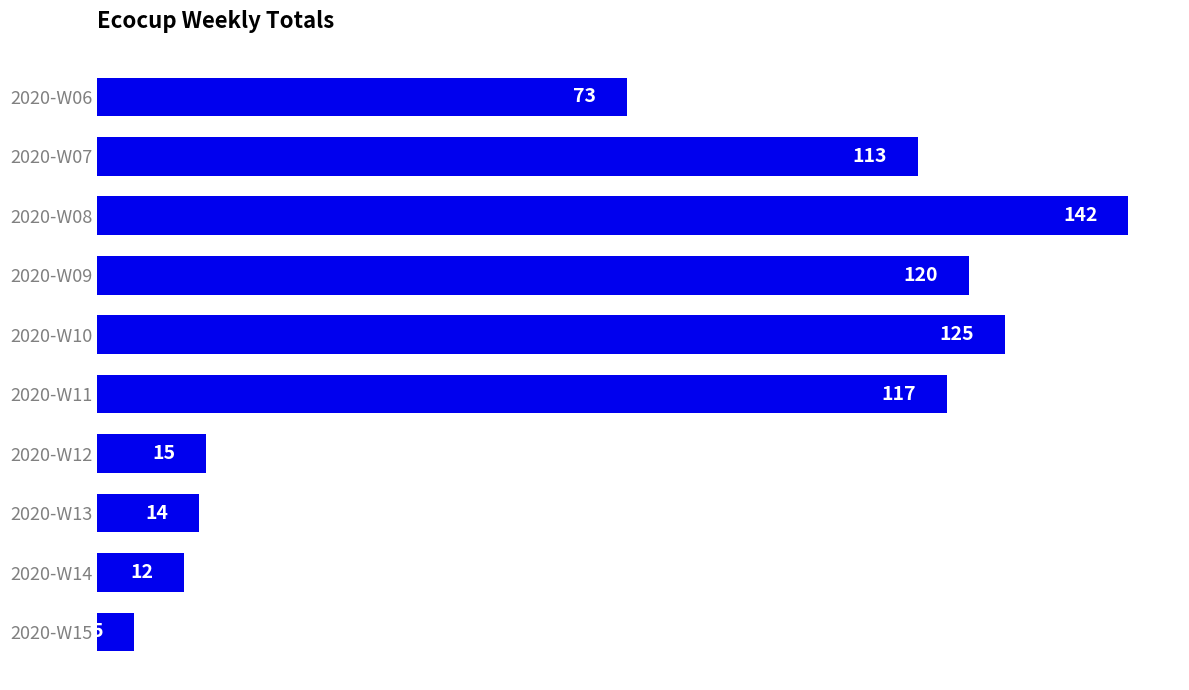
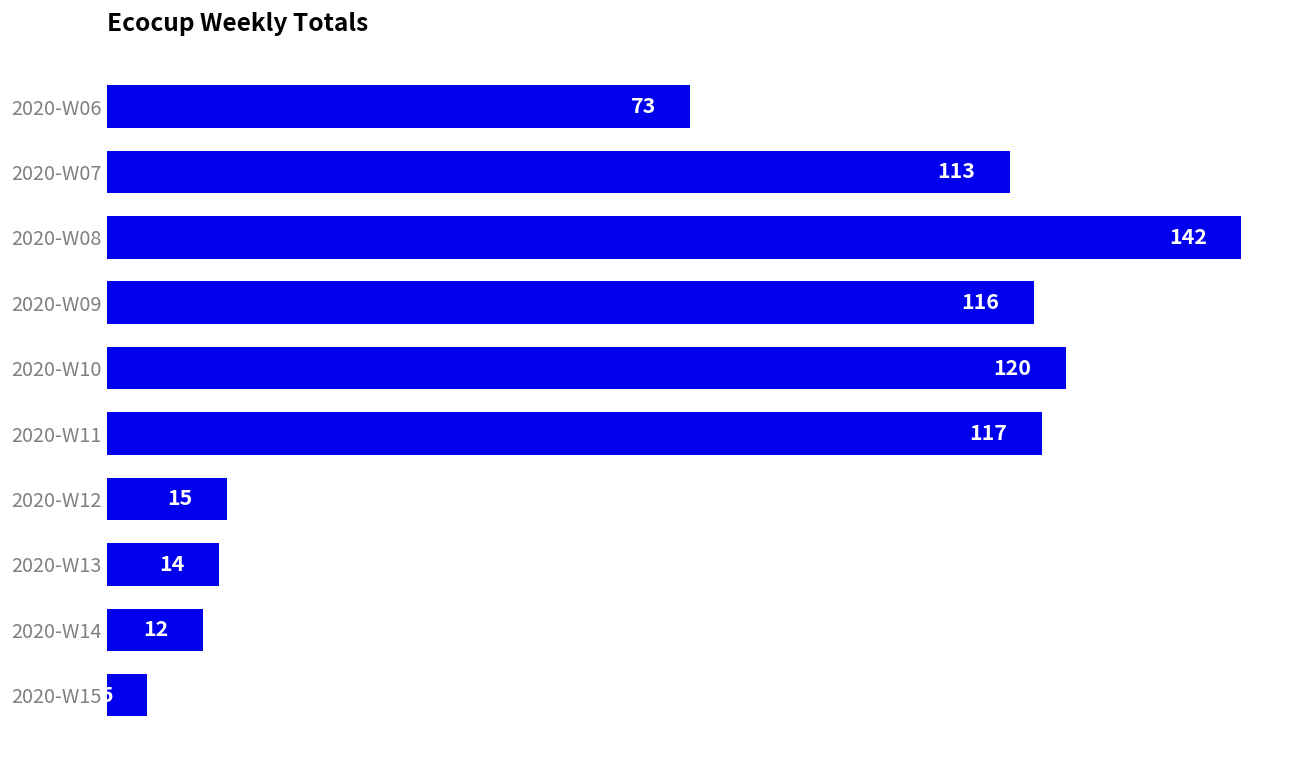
2020-W09: 120 -> 116
2020-W10: 125 -> 120
